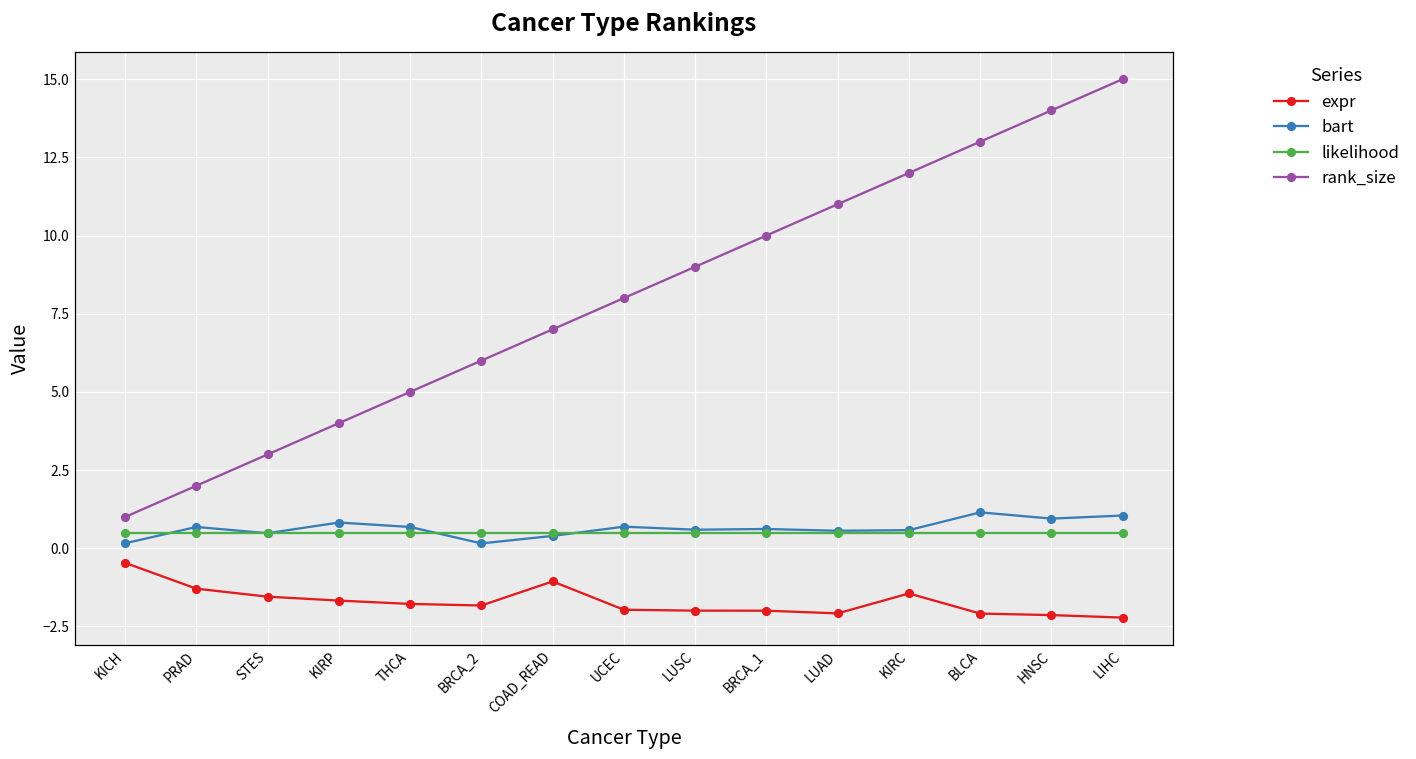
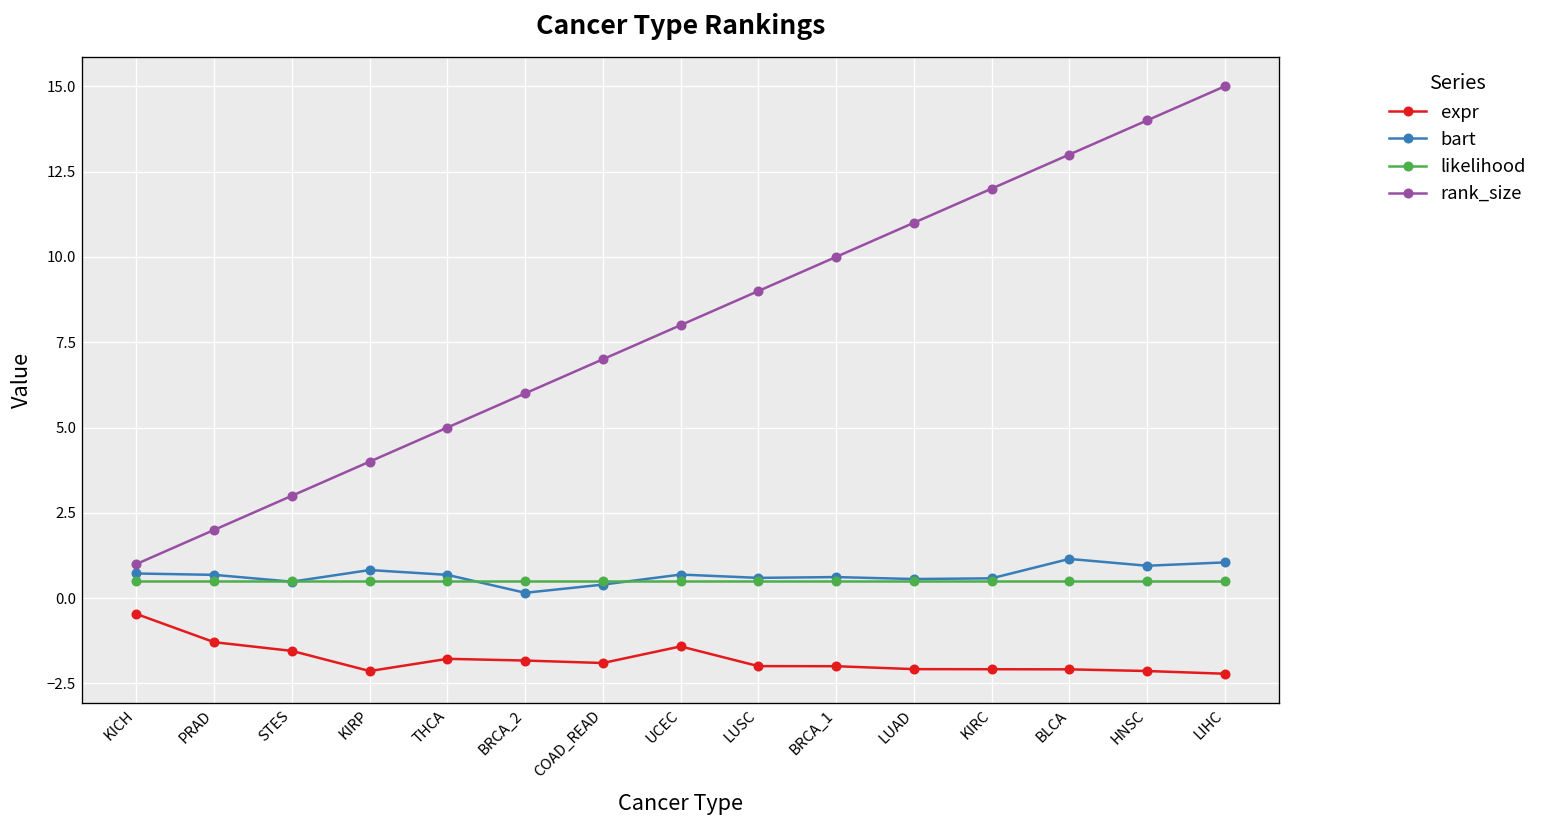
bart, KICH: 0.2 -> 0.7
expr, KIRP: -1.7 -> -2.1
expr, COAD_READ: -1.1 -> -1.9
expr, UCEC: -2.0 -> -1.4
expr, KIRC: -1.4 -> -2.1
